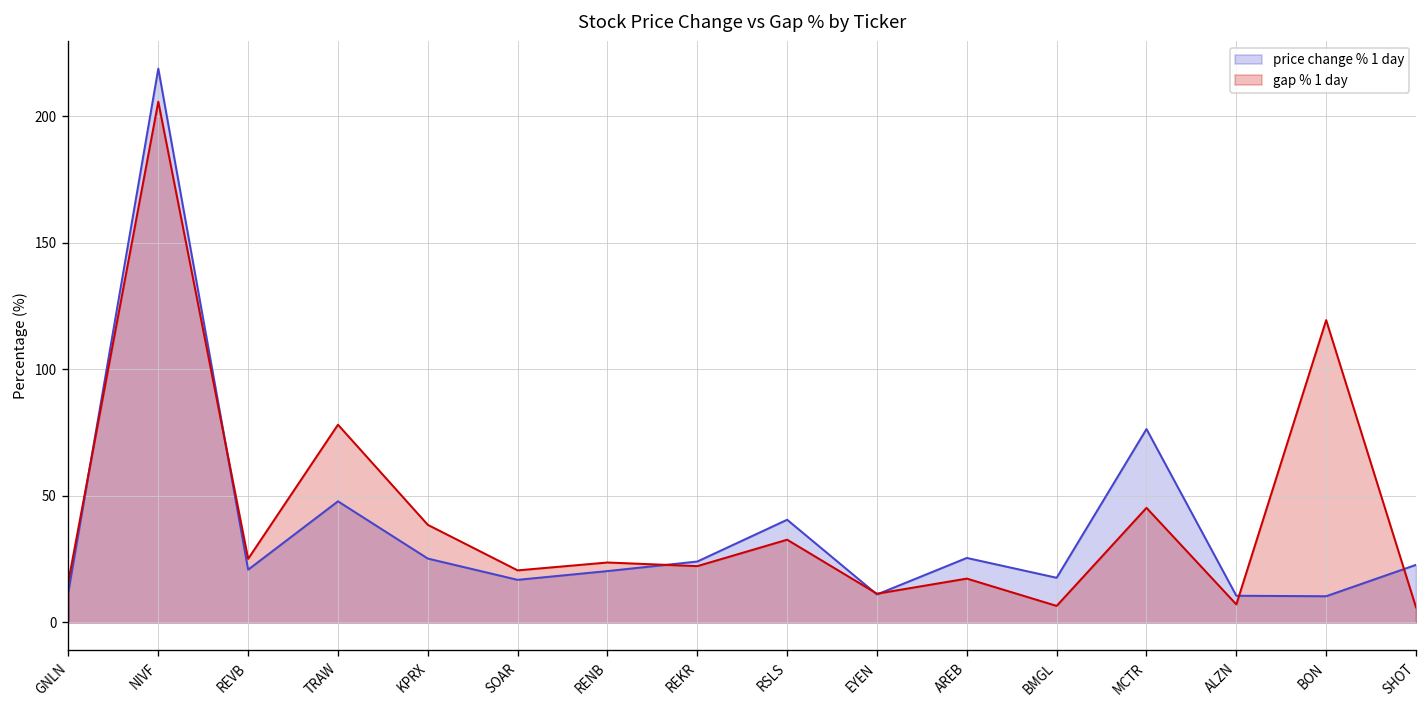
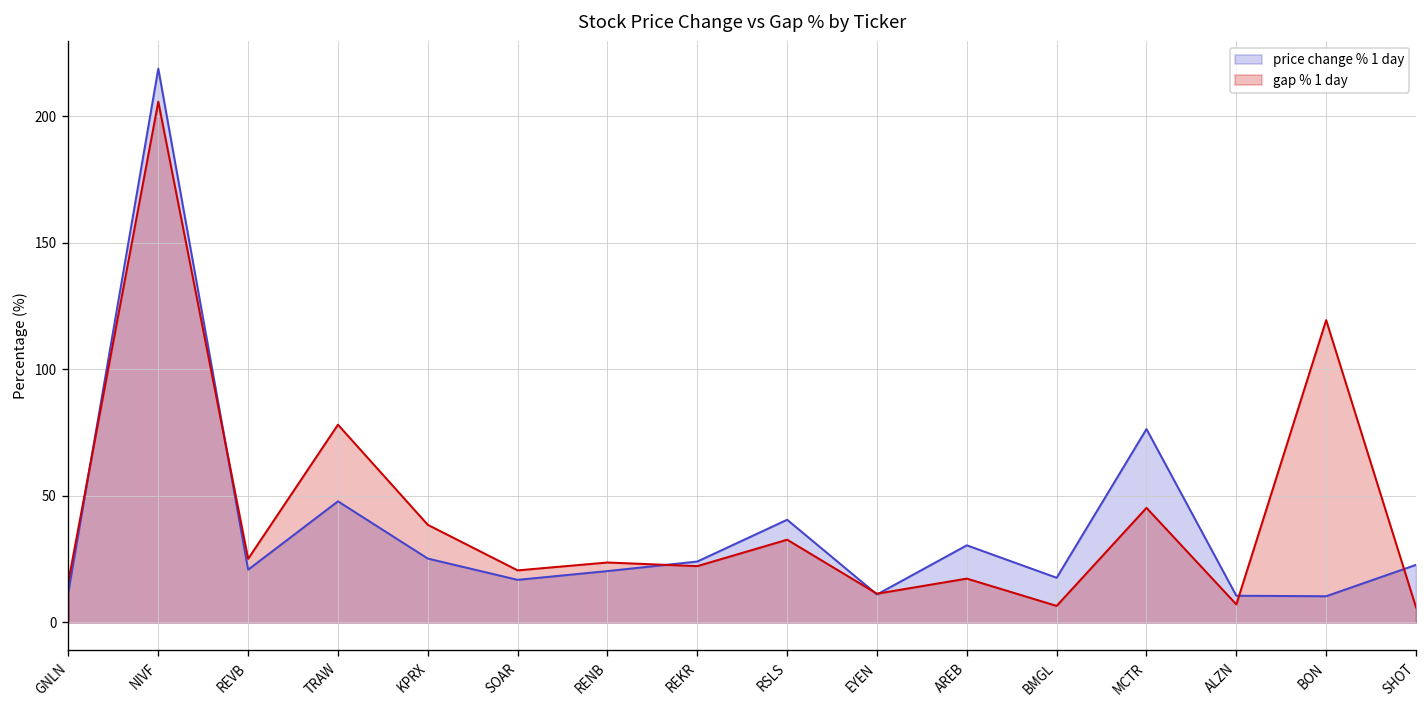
price change % 1 day, AREB: 26 -> 30
